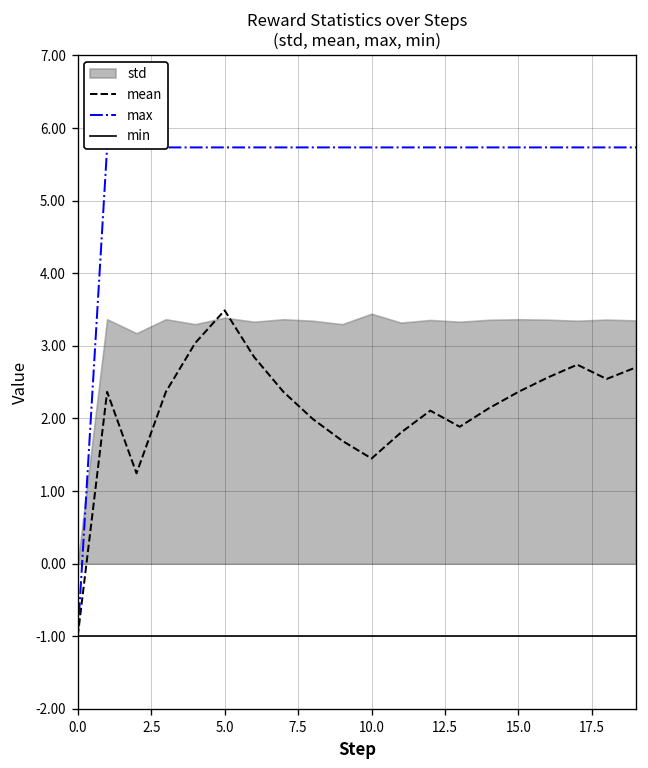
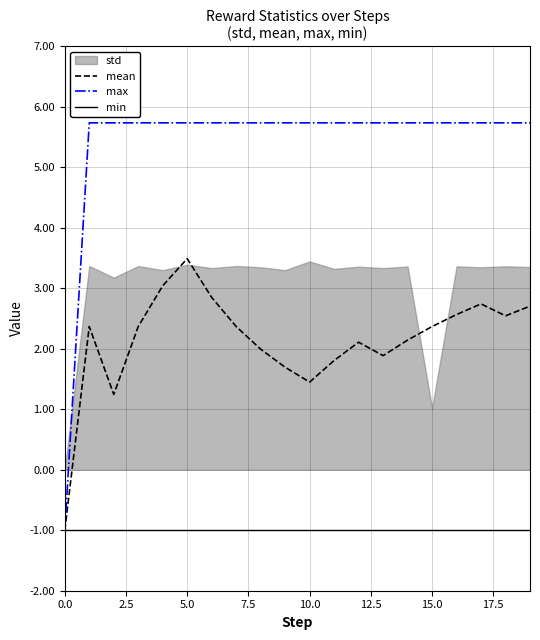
std, 15.0: 3.4 -> 1.0
